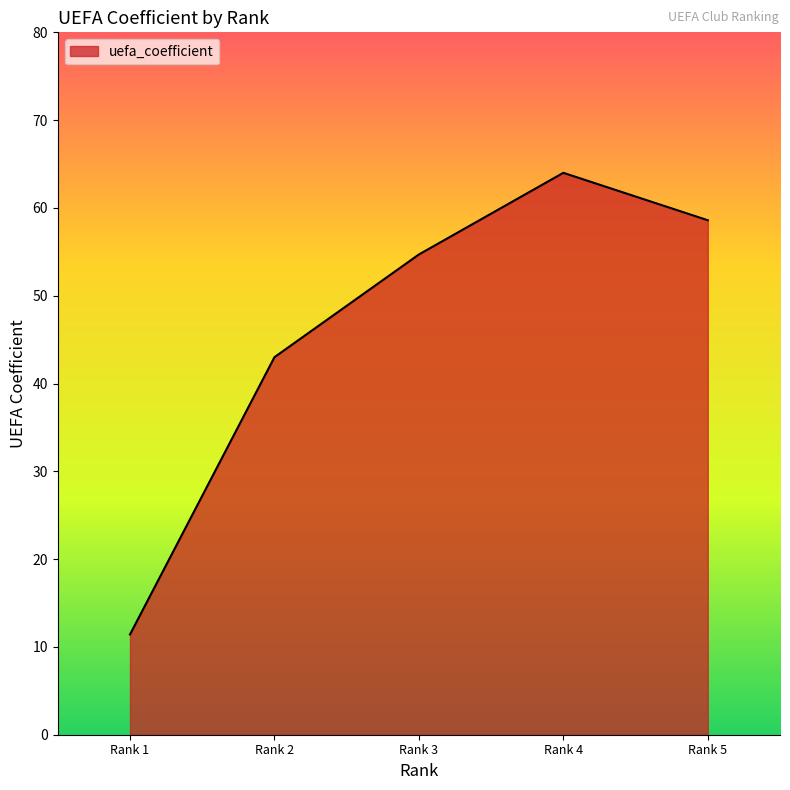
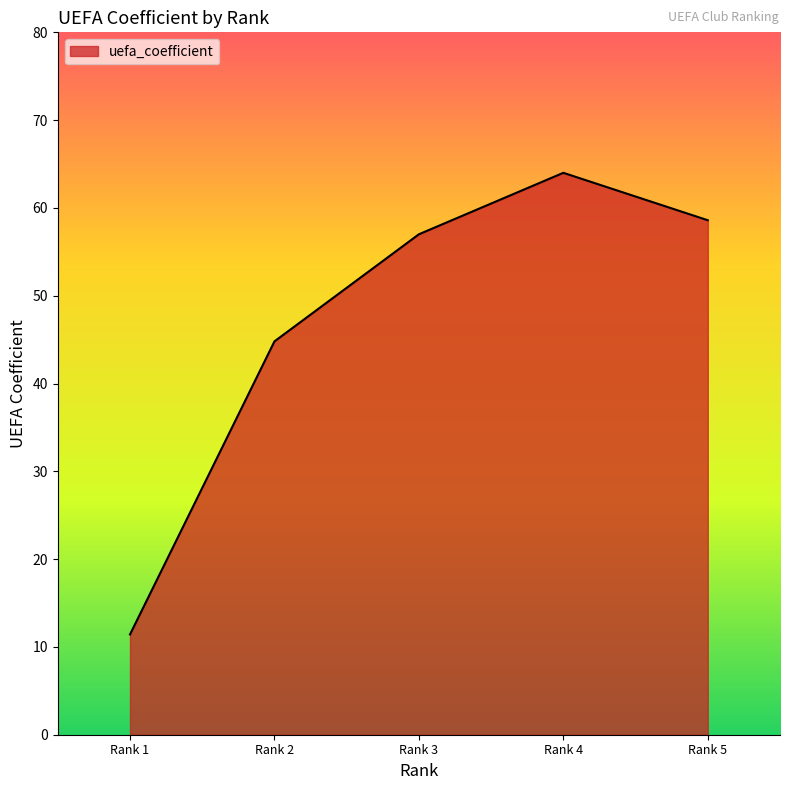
Rank 2: 43 -> 45
Rank 3: 55 -> 57
